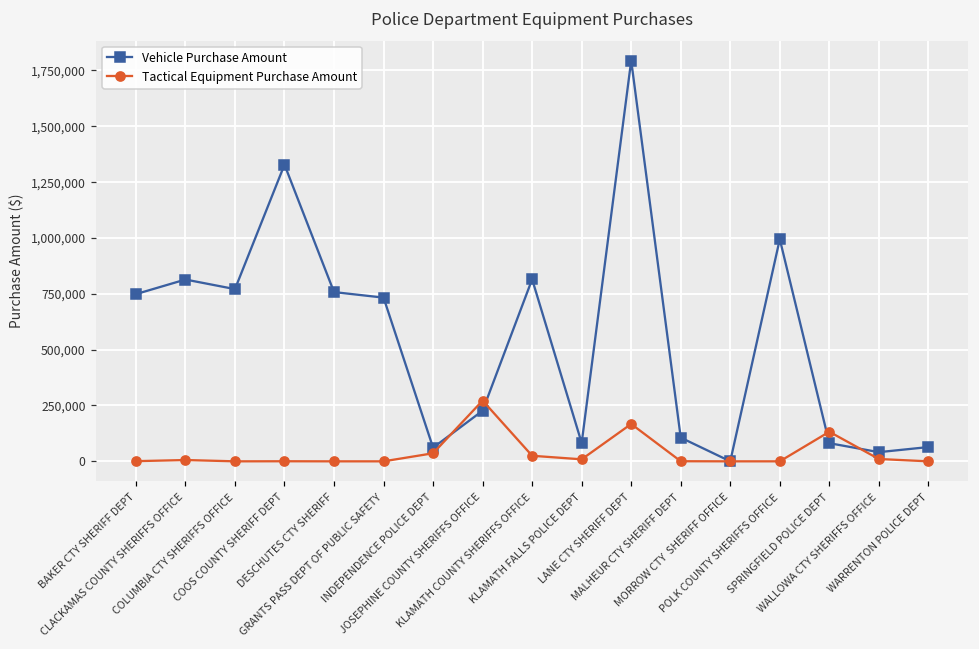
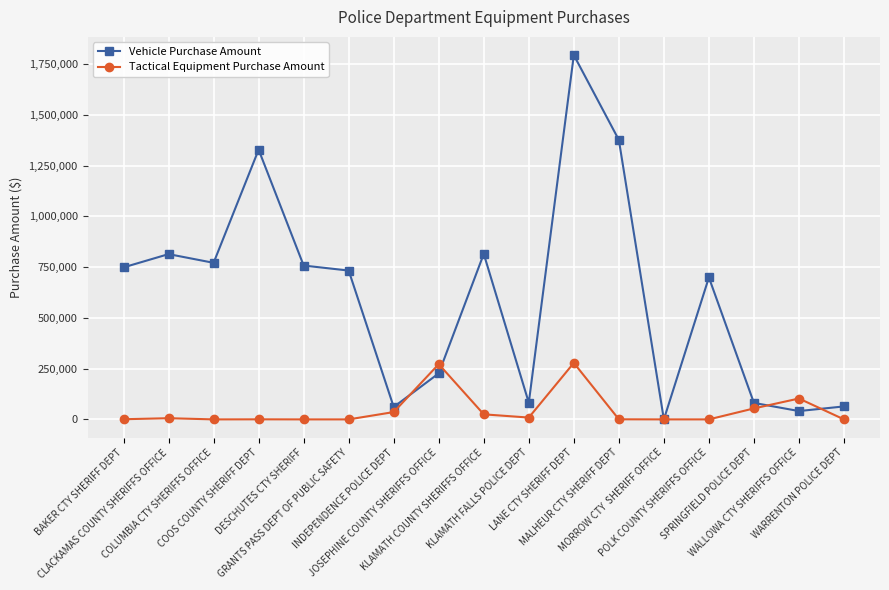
Tactical Equipment Purchase Amount, LANE CTY SHERIFF DEPT: 170,000 -> 280,000
Vehicle Purchase Amount, MALHEUR CTY SHERIFF DEPT: 110,000 -> 1,380,000
Vehicle Purchase Amount, POLK COUNTY SHERIFFS OFFICE: 990,000 -> 700,000
Tactical Equipment Purchase Amount, SPRINGFIELD POLICE DEPT: 130,000 -> 50,000
Tactical Equipment Purchase Amount, WALLOWA CTY SHERIFFS OFFICE: 10,000 -> 100,000
